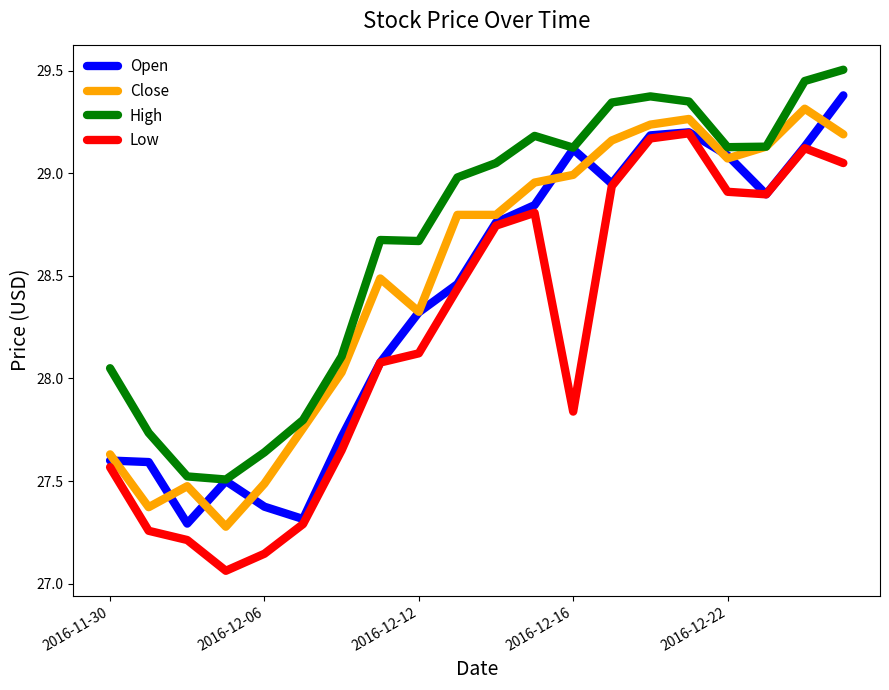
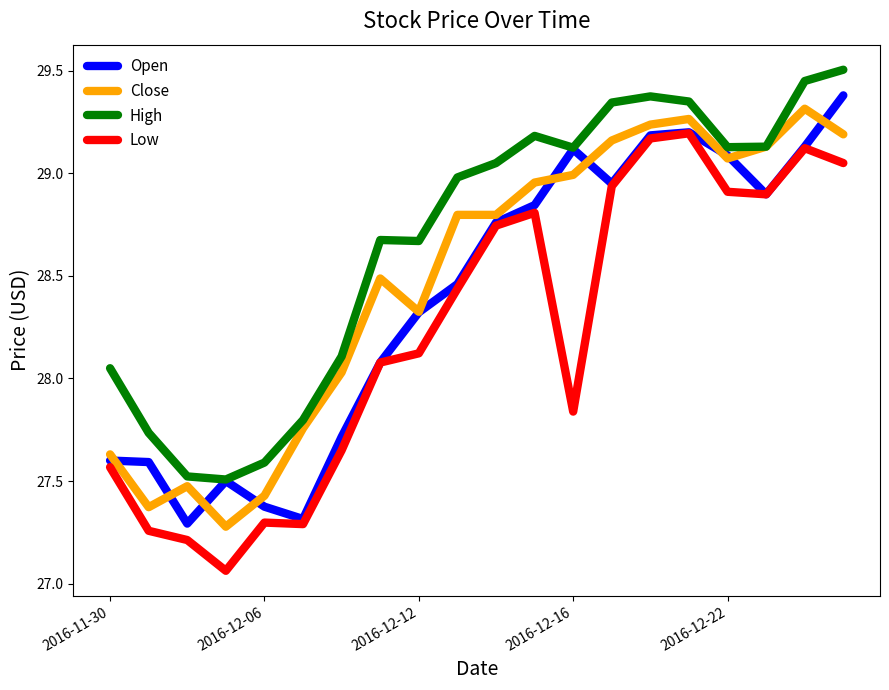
Close, 2016-12-06: 27.49 -> 27.43
High, 2016-12-06: 27.64 -> 27.59
Low, 2016-12-06: 27.15 -> 27.30
